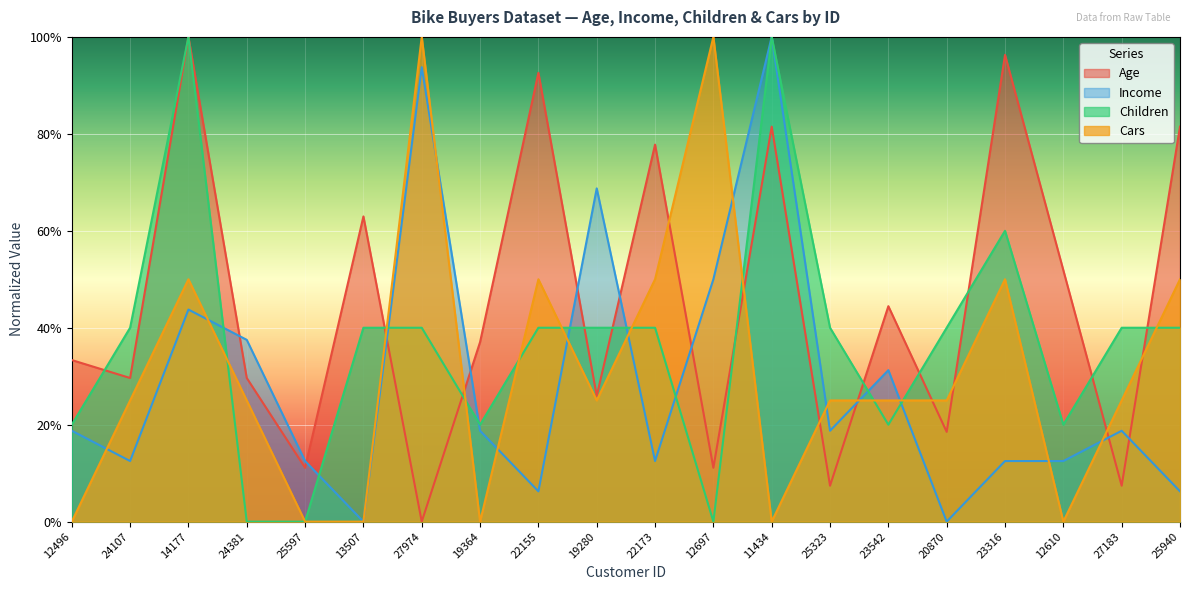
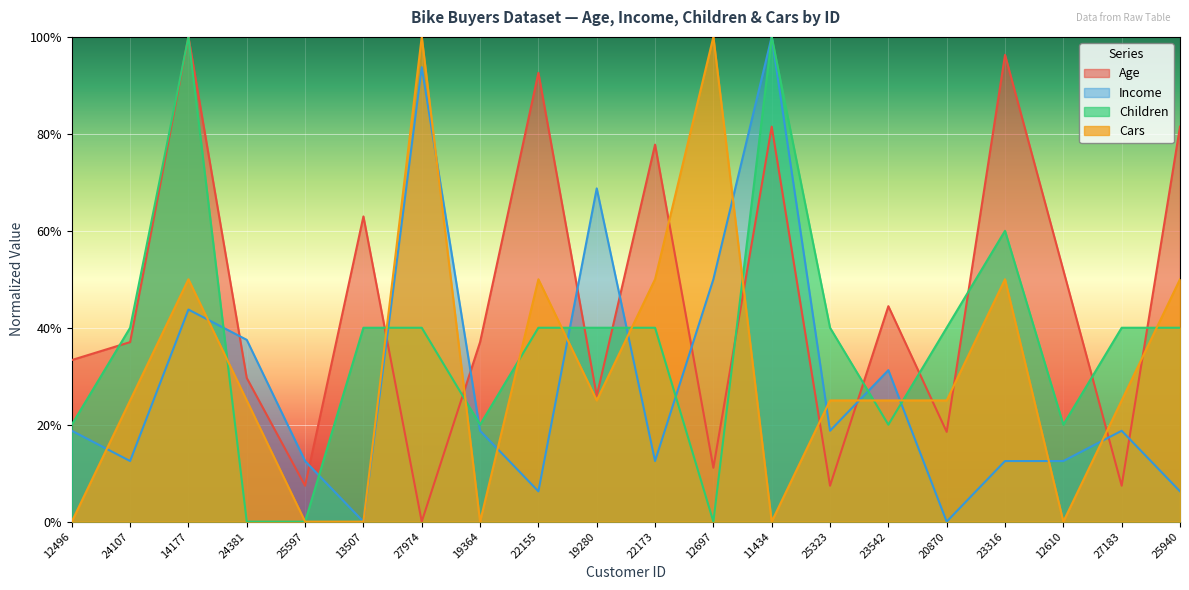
Age, 24107: 30% -> 37%
Age, 25597: 11% -> 7%
